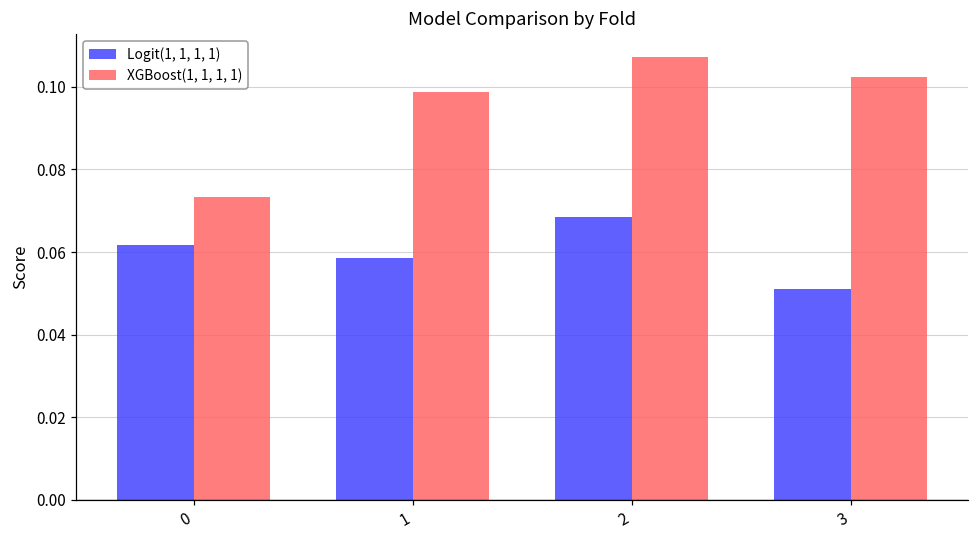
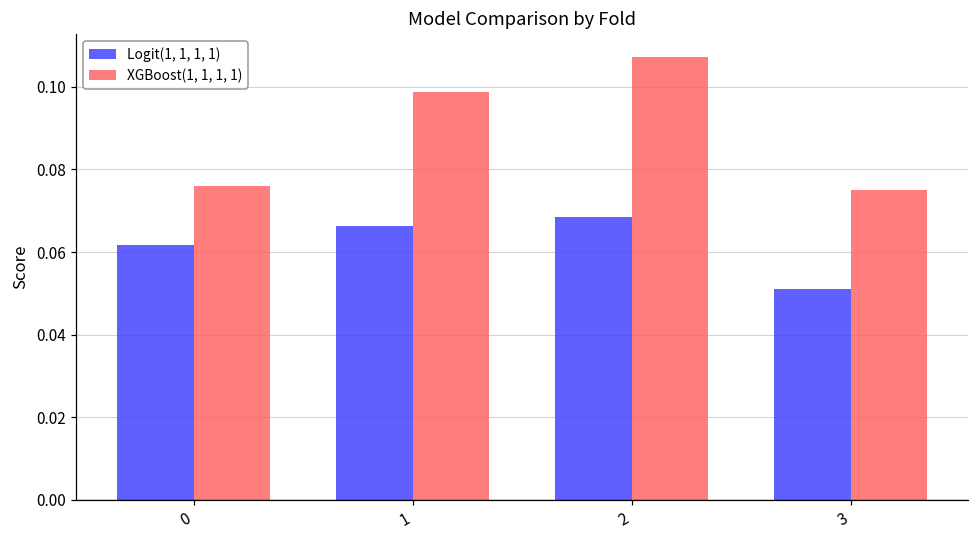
XGBoost(1, 1, 1, 1), 0: 0.073 -> 0.076
Logit(1, 1, 1, 1), 1: 0.059 -> 0.066
XGBoost(1, 1, 1, 1), 3: 0.102 -> 0.075
